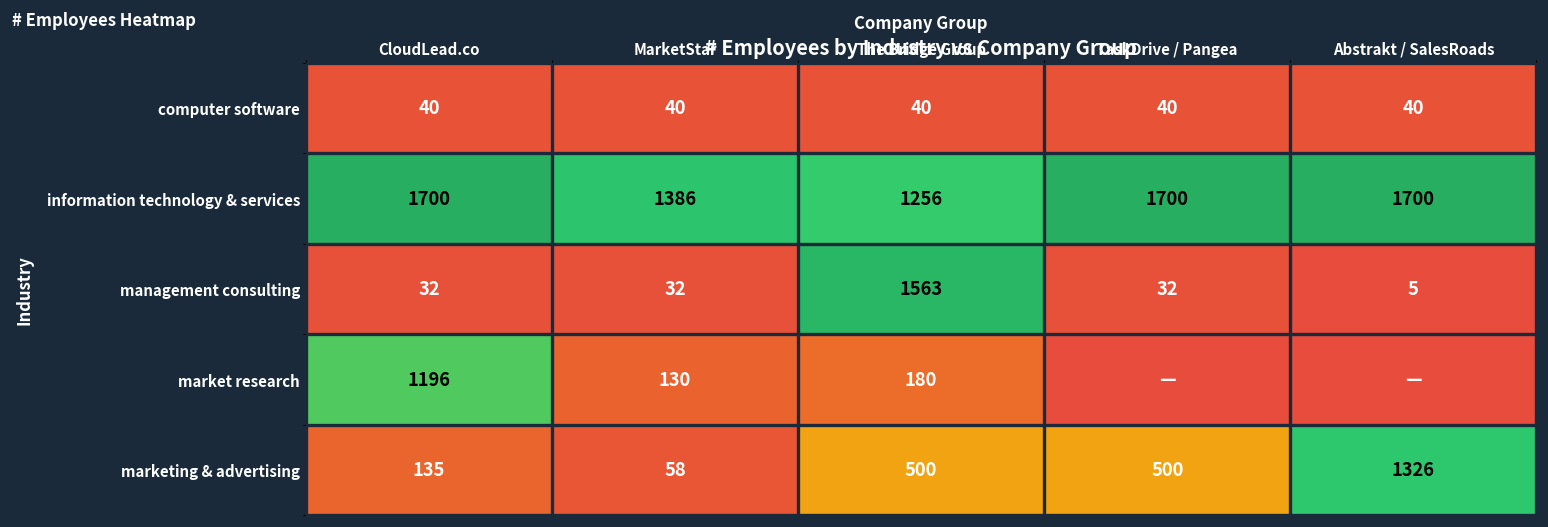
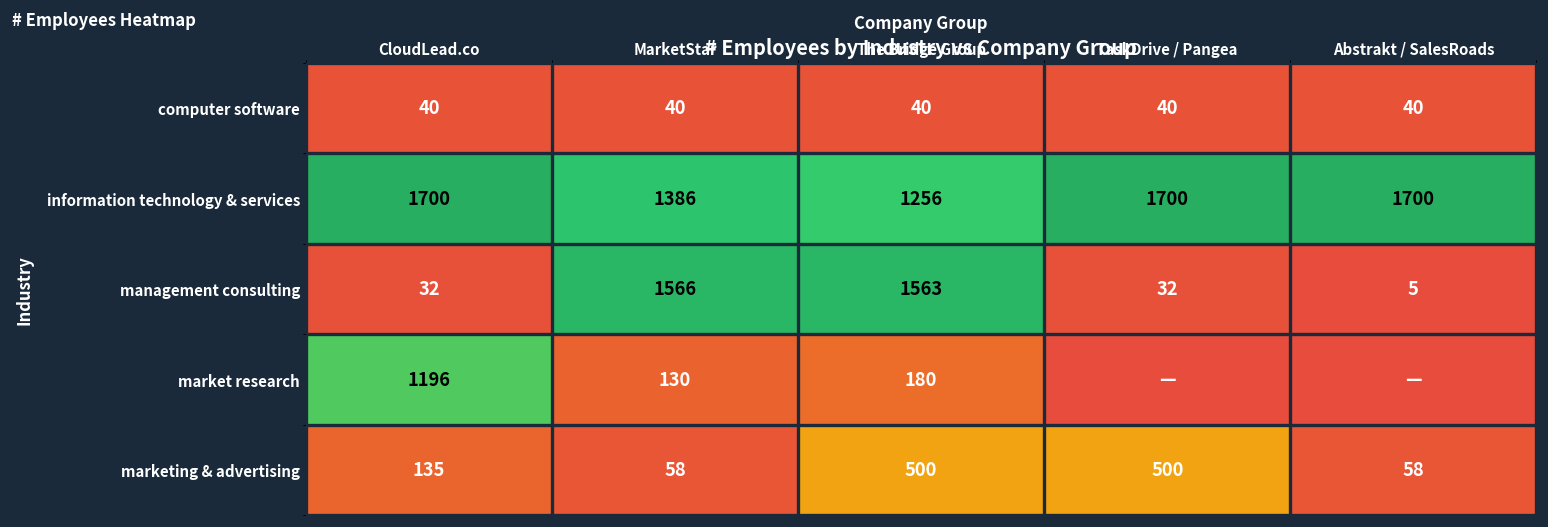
management consulting, MarketStar: 32 -> 1566
marketing & advertising, Abstrakt / SalesRoads: 1326 -> 58
